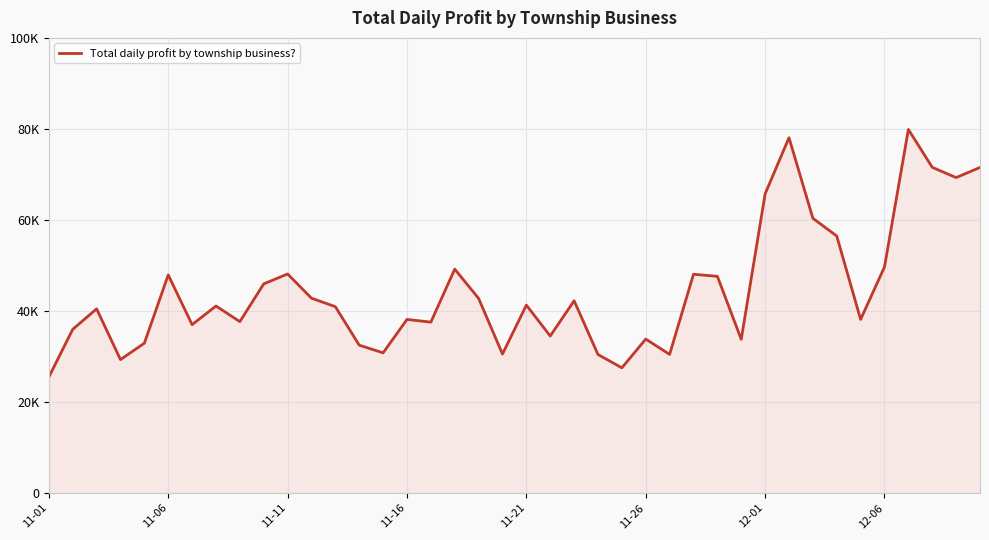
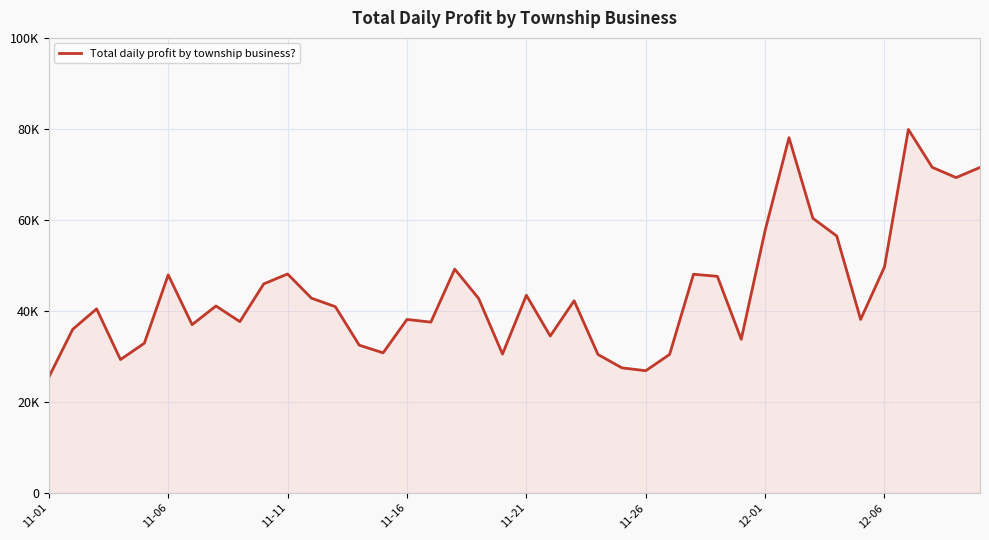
11-21: 41000 -> 43000
11-26: 34000 -> 27000
12-01: 66000 -> 58000
